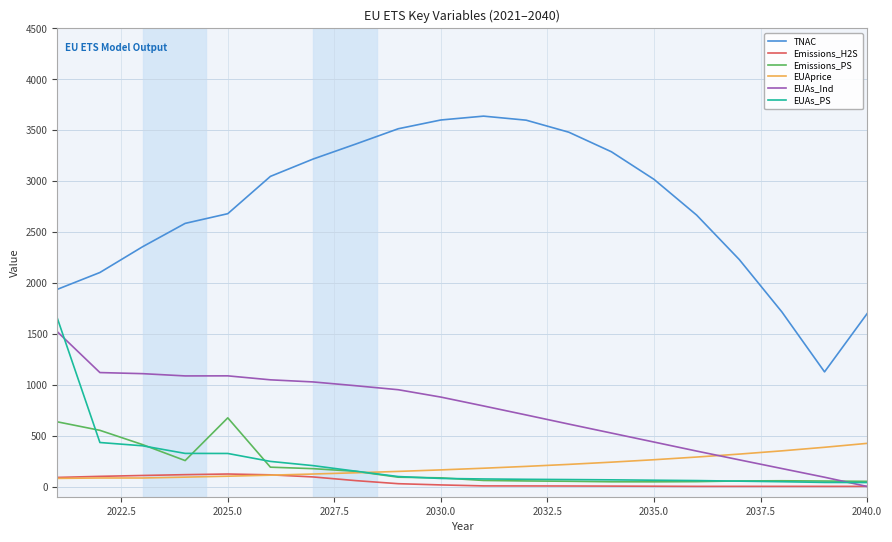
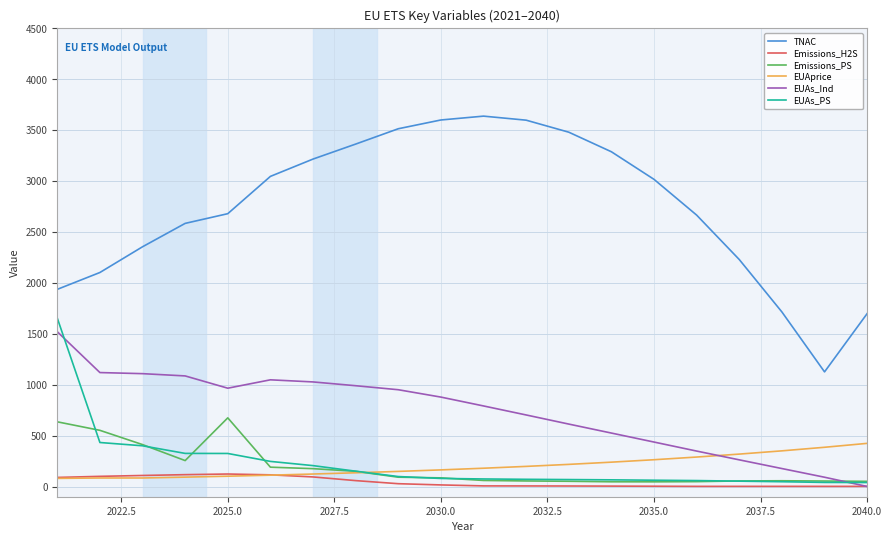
EUAs_Ind, 2025.0: 1090 -> 970
